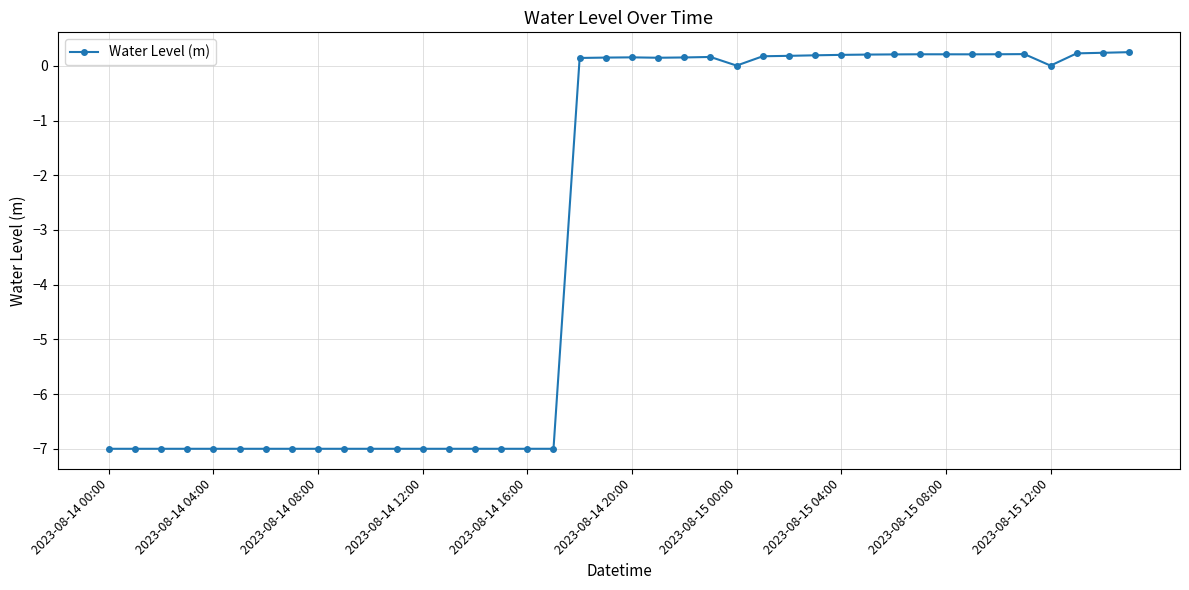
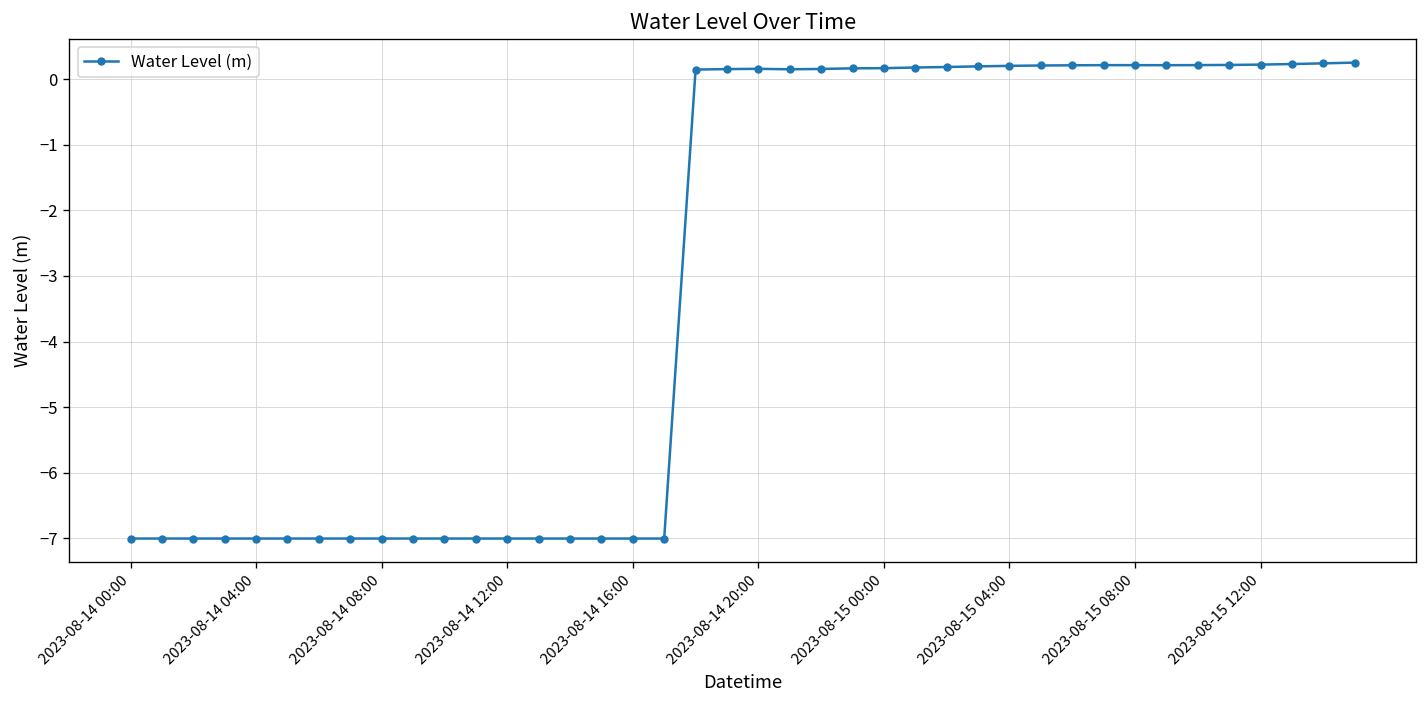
2023-08-15 00:00: 0.0 -> 0.2
2023-08-15 12:00: 0.0 -> 0.2
